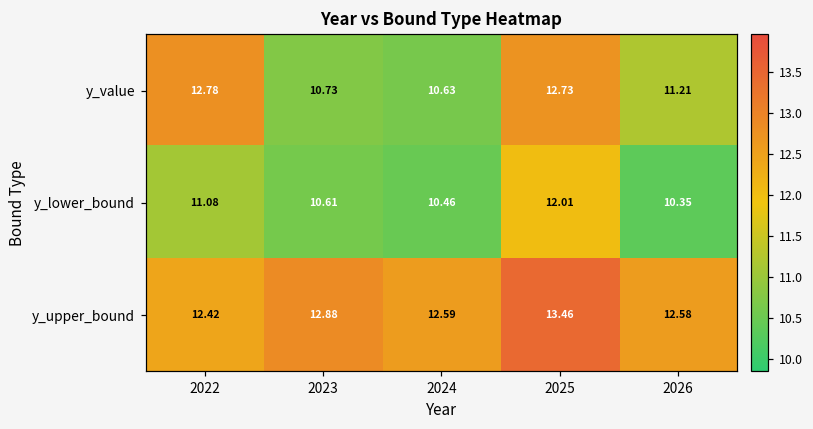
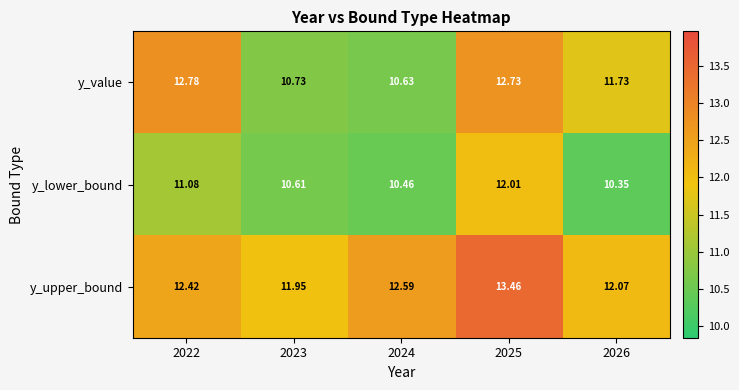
y_value, 2026: 11.21 -> 11.73
y_upper_bound, 2023: 12.88 -> 11.95
y_upper_bound, 2026: 12.58 -> 12.07
